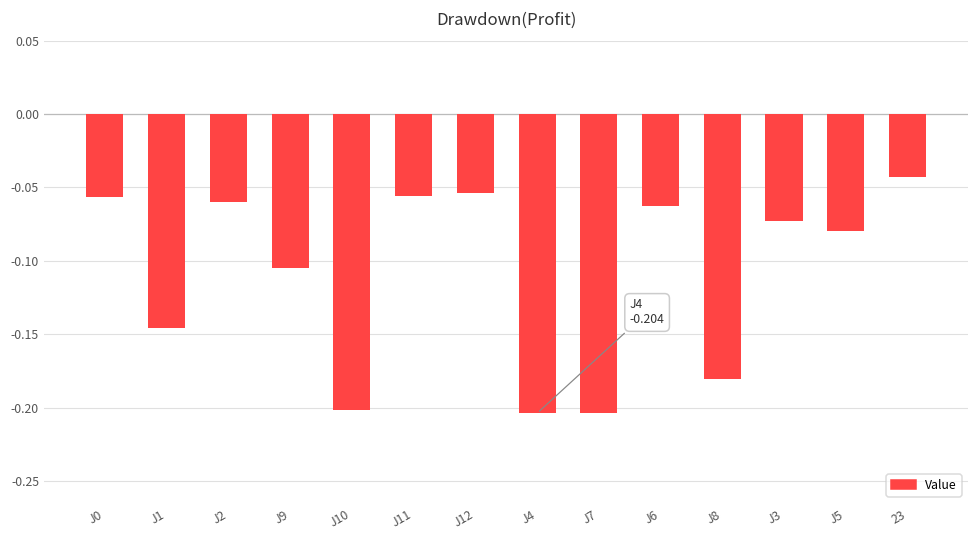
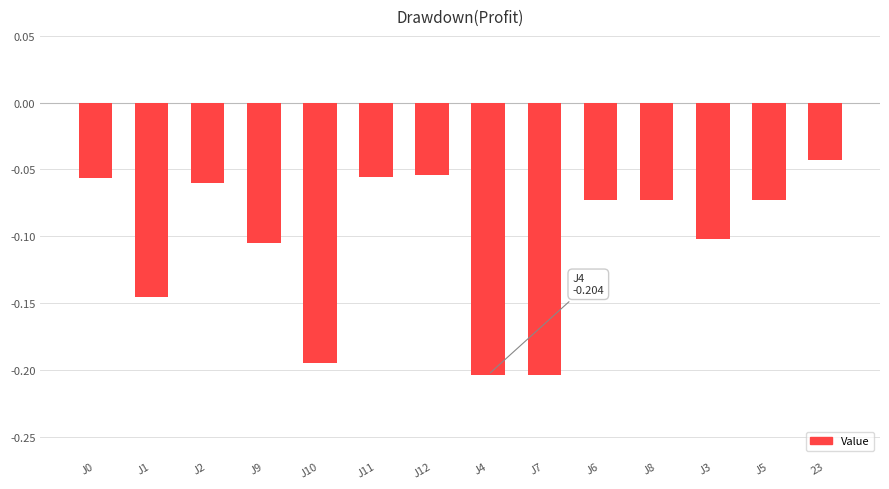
J10: -0.201 -> -0.195
J6: -0.062 -> -0.073
J8: -0.180 -> -0.073
J3: -0.073 -> -0.102
J5: -0.079 -> -0.073
